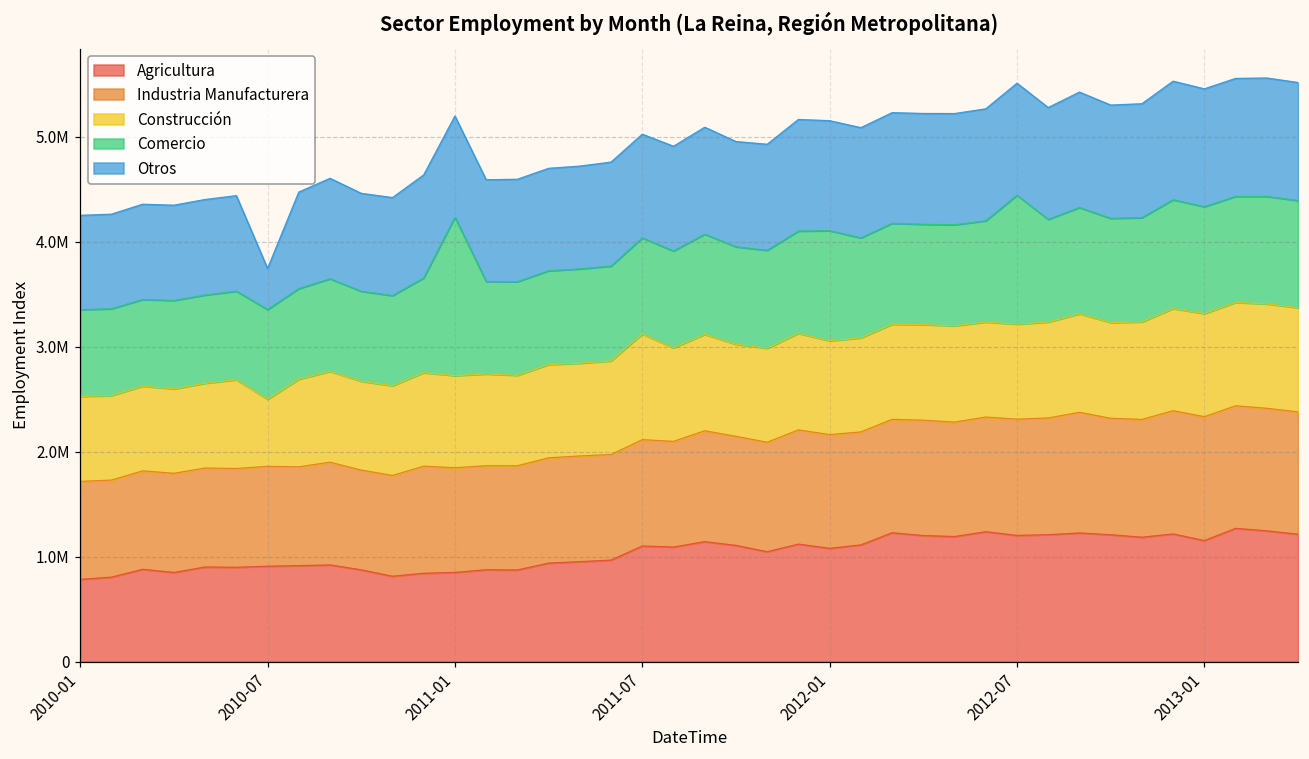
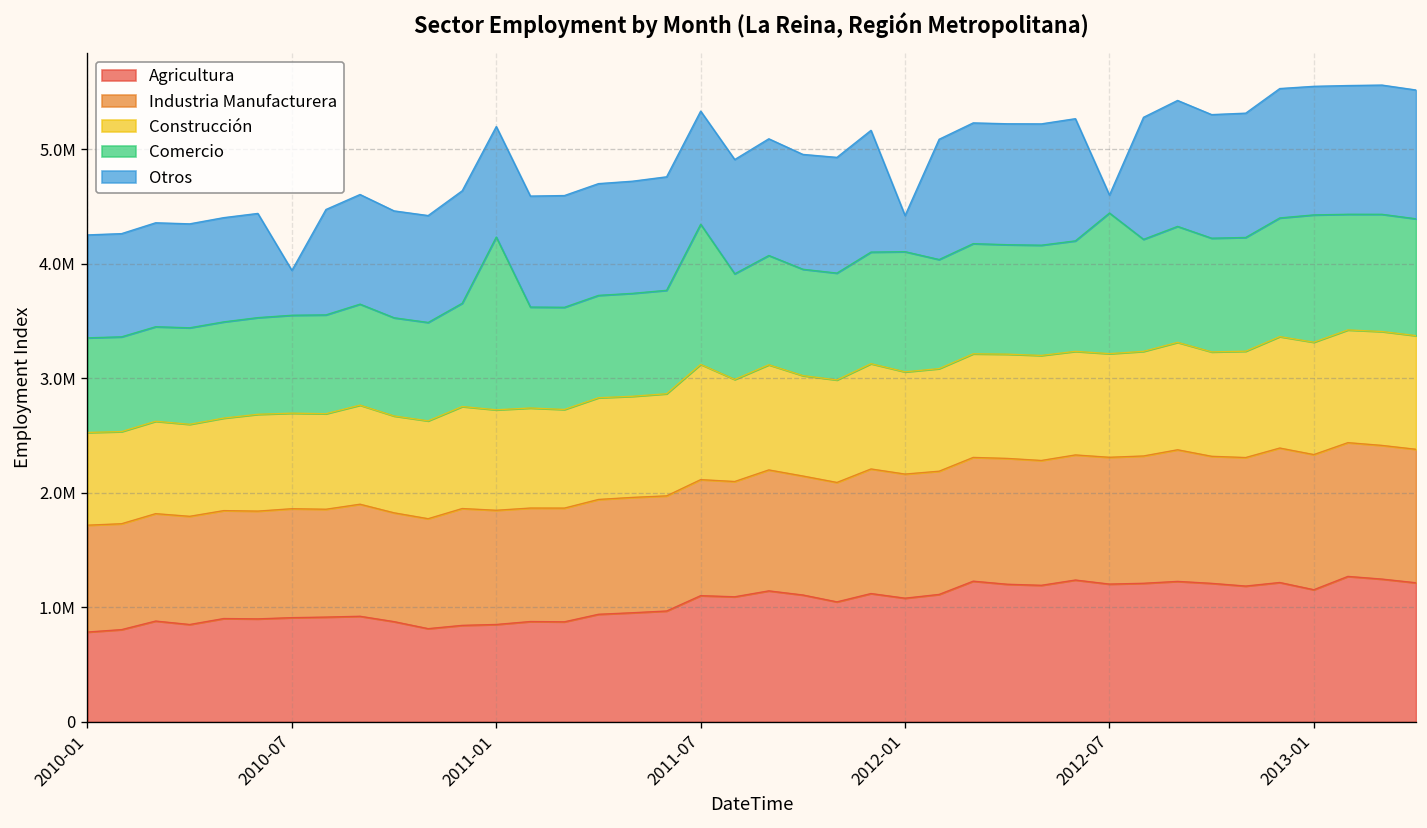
Construcción, 2010-07: 600000 -> 800000
Comercio, 2011-07: 900000 -> 1200000
Otros, 2012-01: 1000000 -> 300000
Otros, 2012-07: 1100000 -> 200000
Comercio, 2013-01: 1000000 -> 1100000
